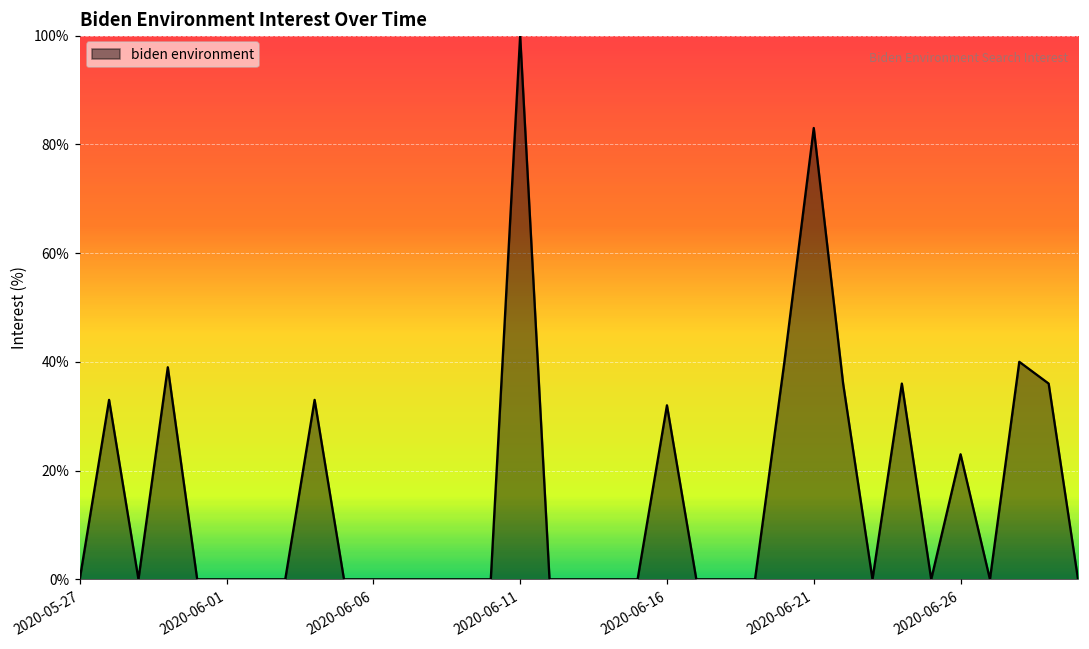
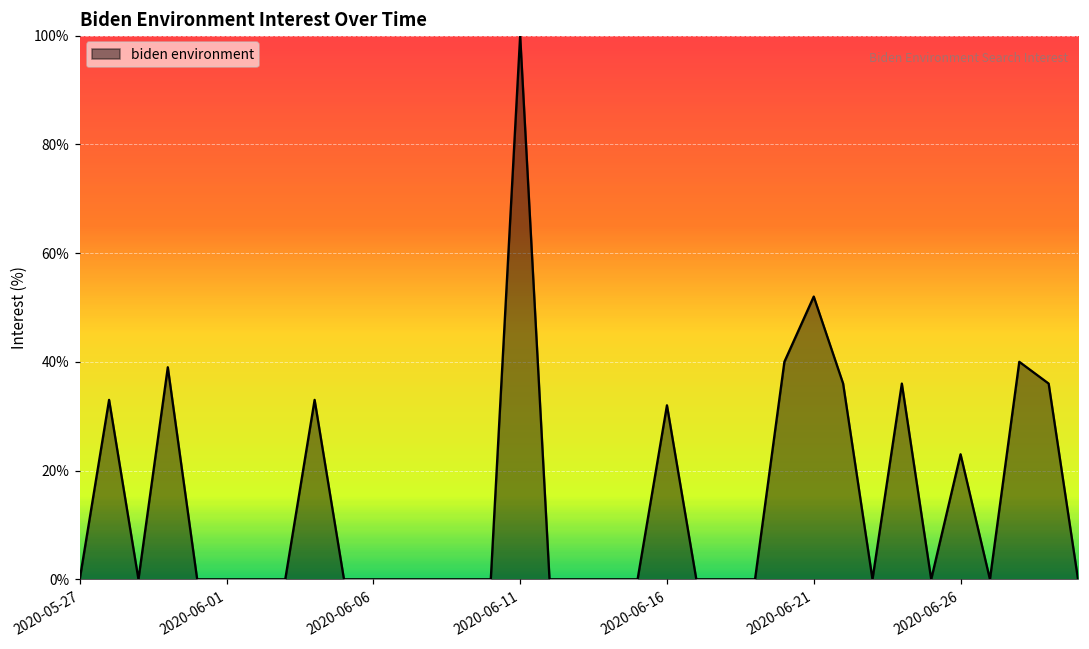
2020-06-21: 83% -> 52%
